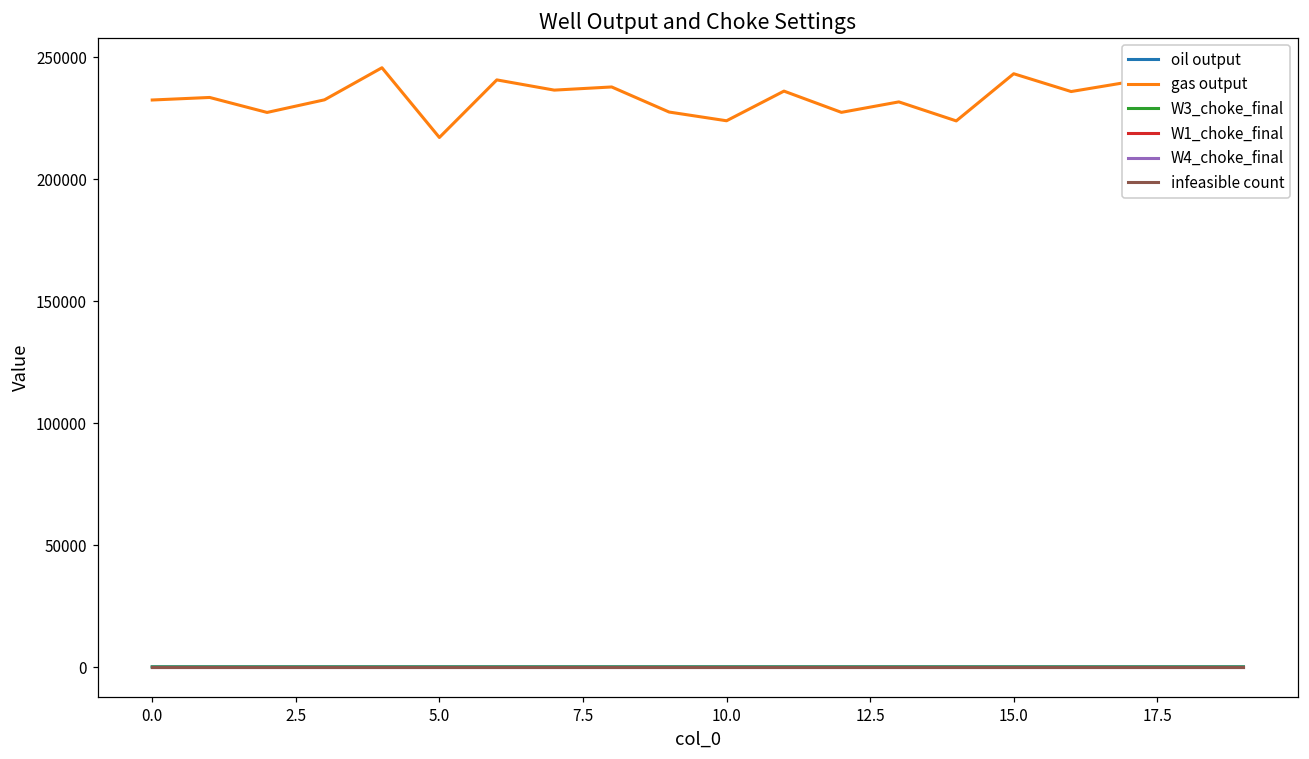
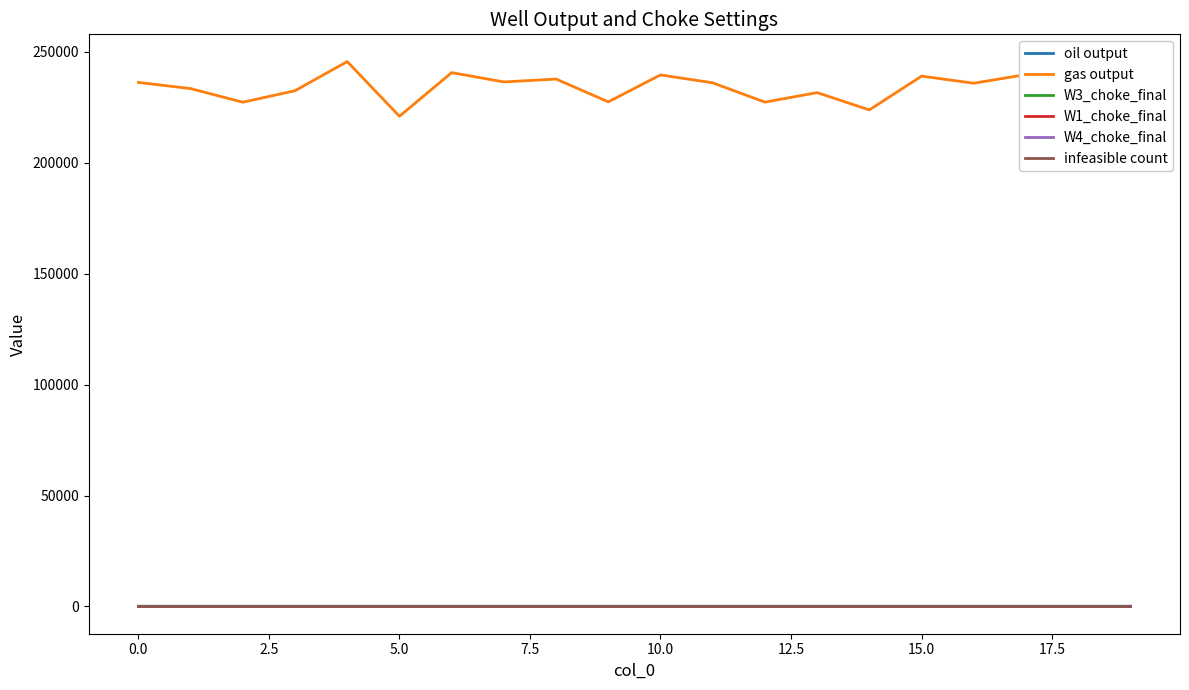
gas output, 0.0: 232000 -> 236000
gas output, 5.0: 217000 -> 221000
gas output, 10.0: 224000 -> 240000
gas output, 15.0: 243000 -> 239000
